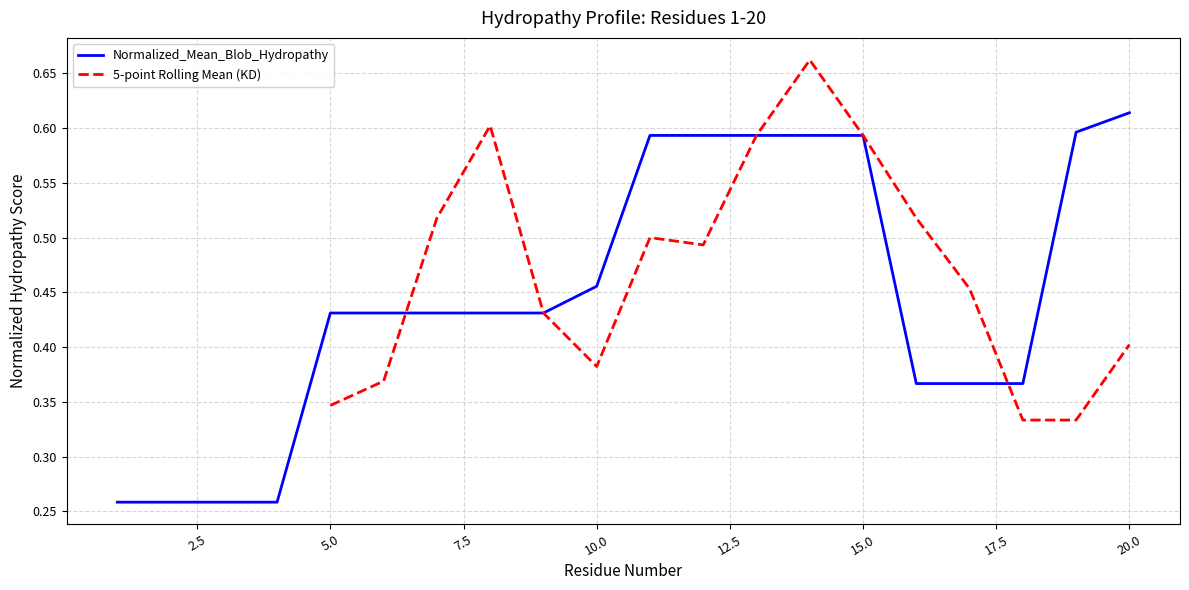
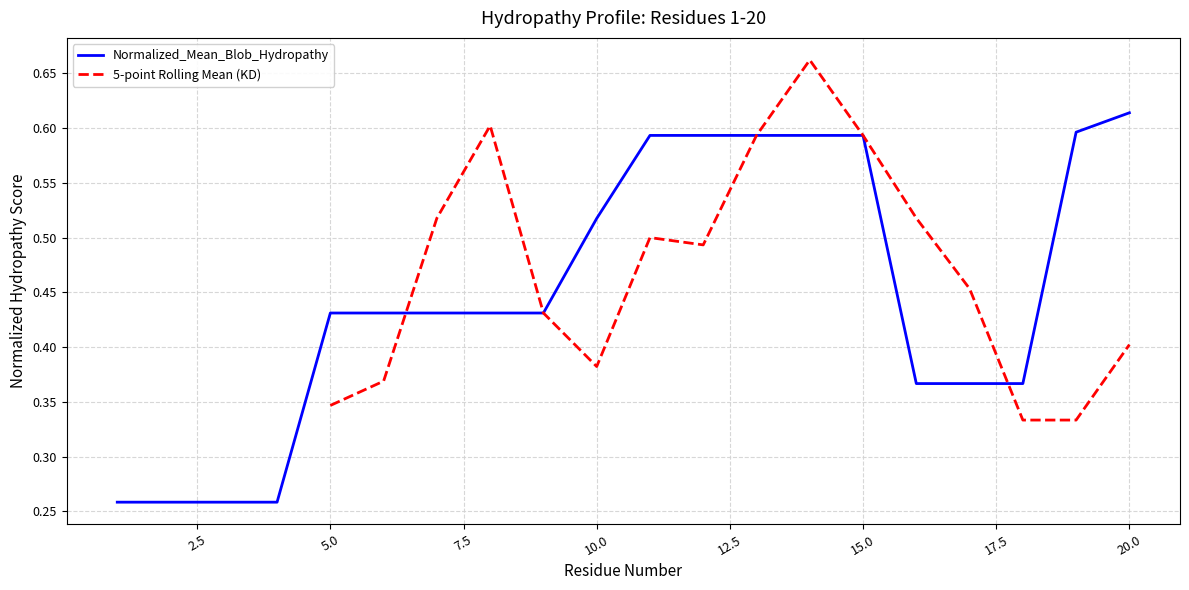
Normalized_Mean_Blob_Hydropathy, 10.0: 0.456 -> 0.517
